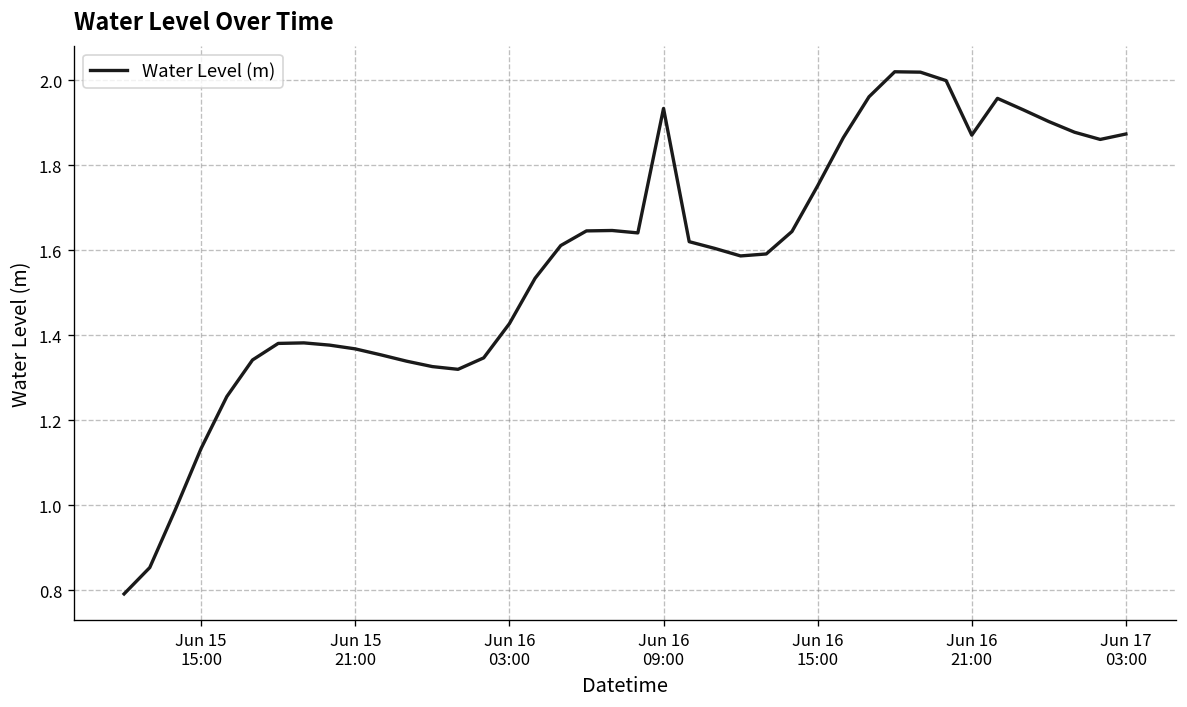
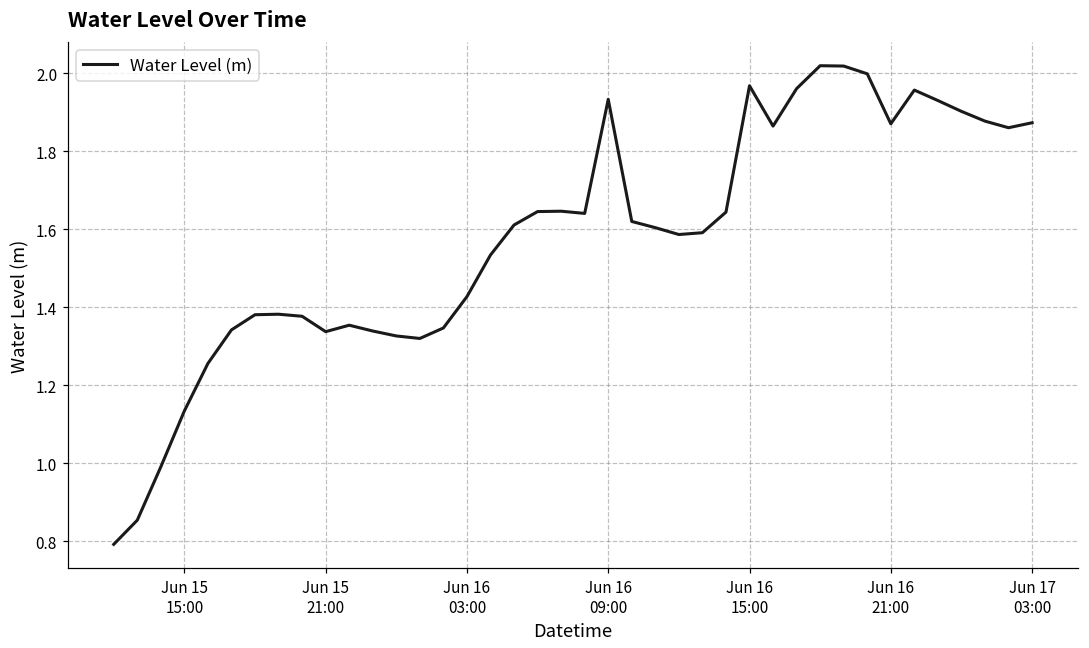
Jun 15 21:00: 1.37 -> 1.34
Jun 16 15:00: 1.75 -> 1.97
